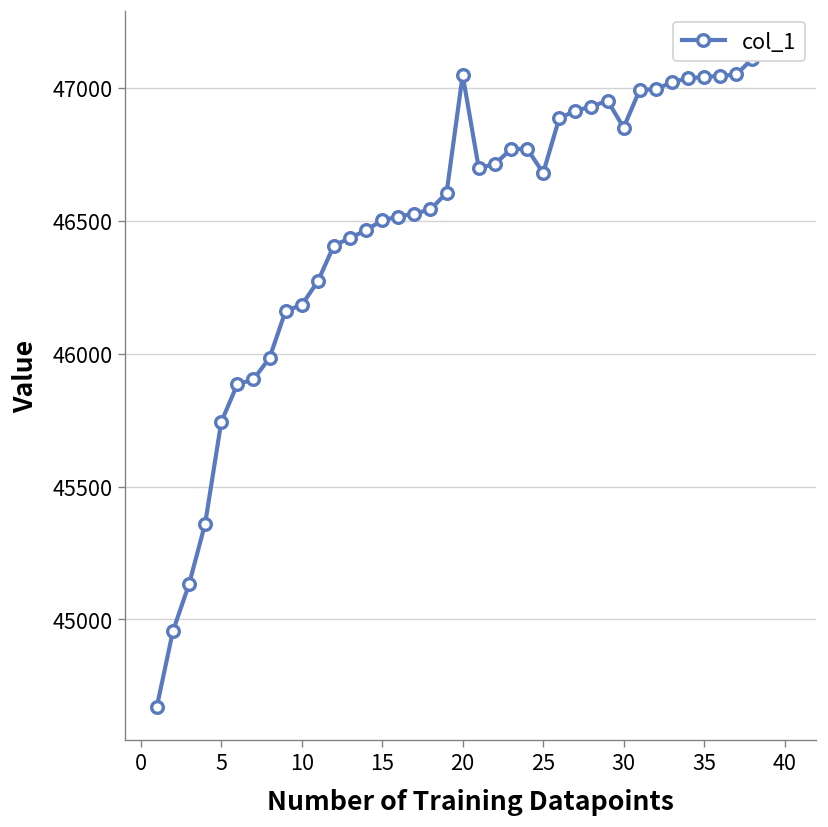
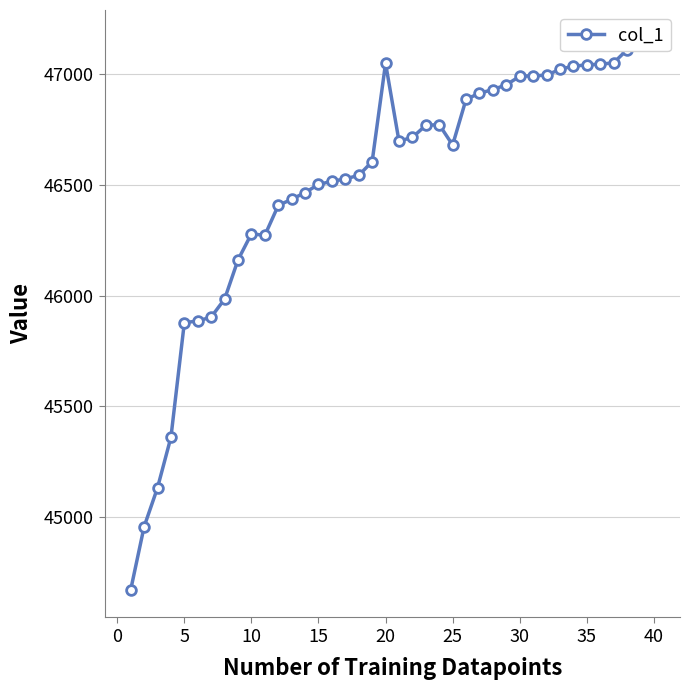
5: 45740 -> 45880
10: 46180 -> 46280
30: 46850 -> 46990
